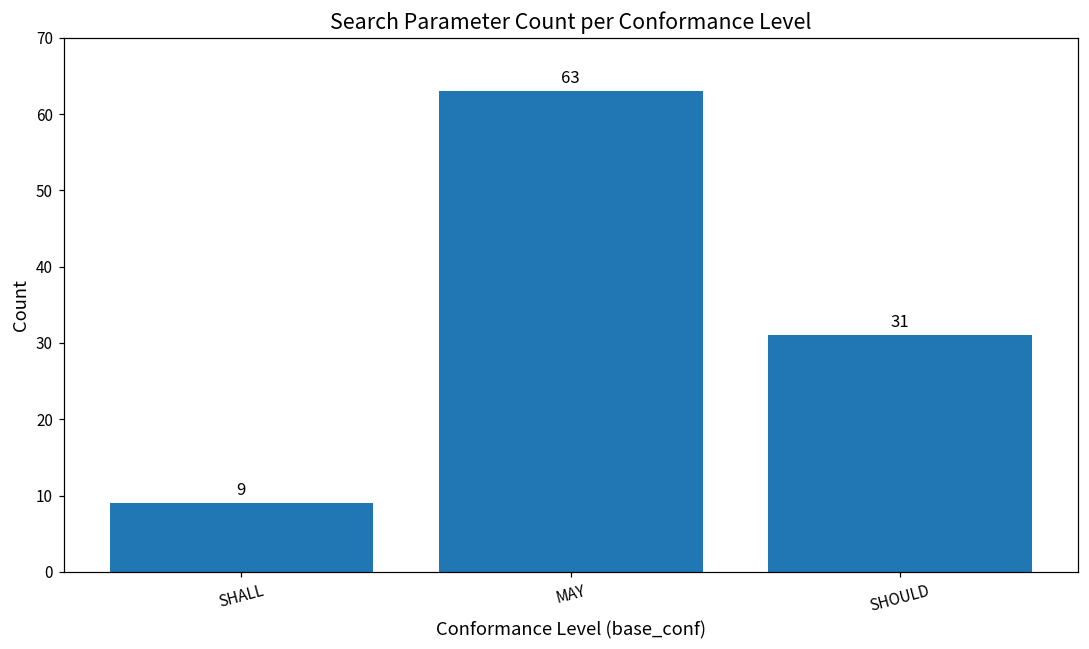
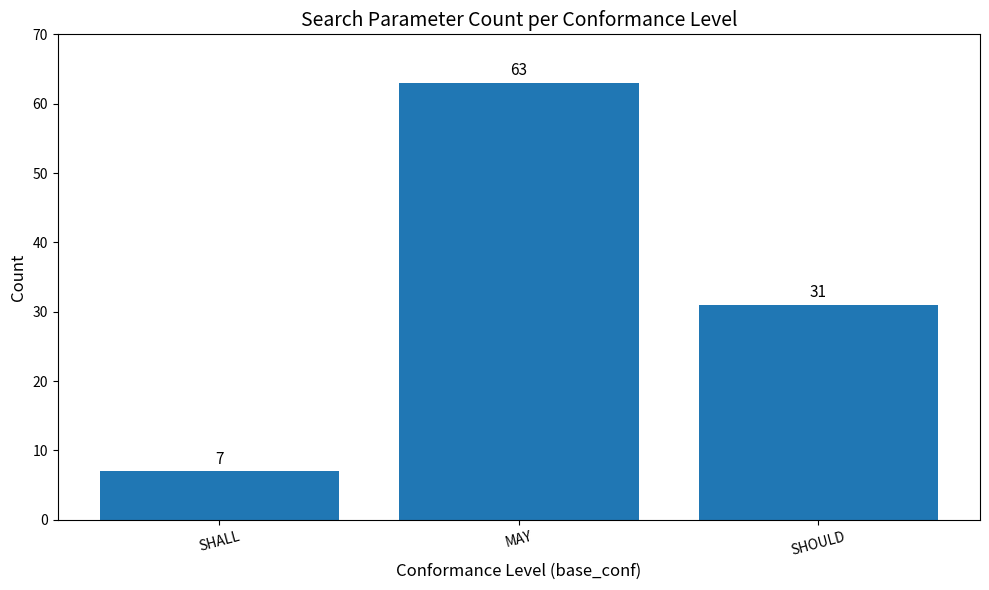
SHALL: 9 -> 7
